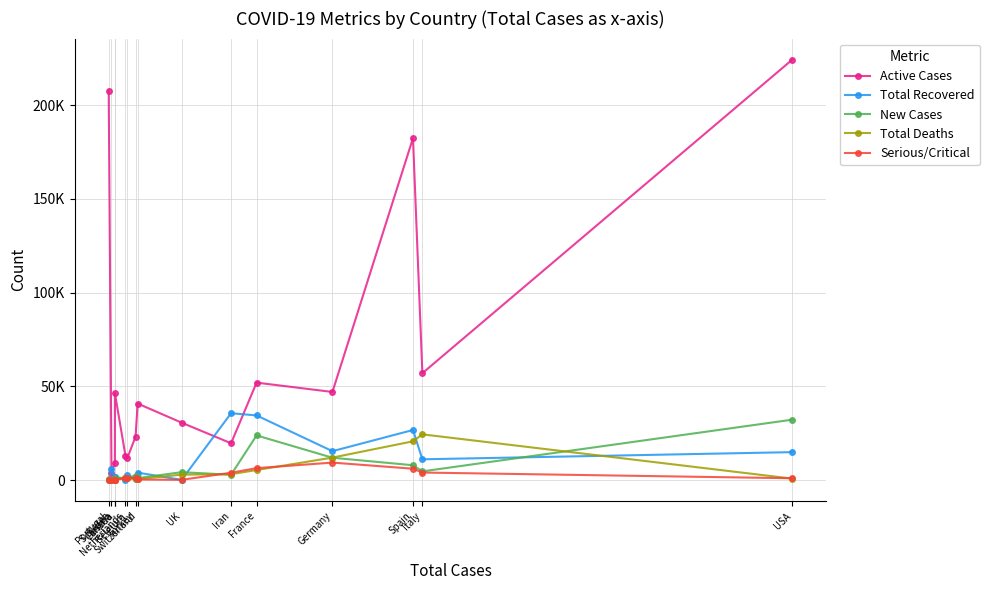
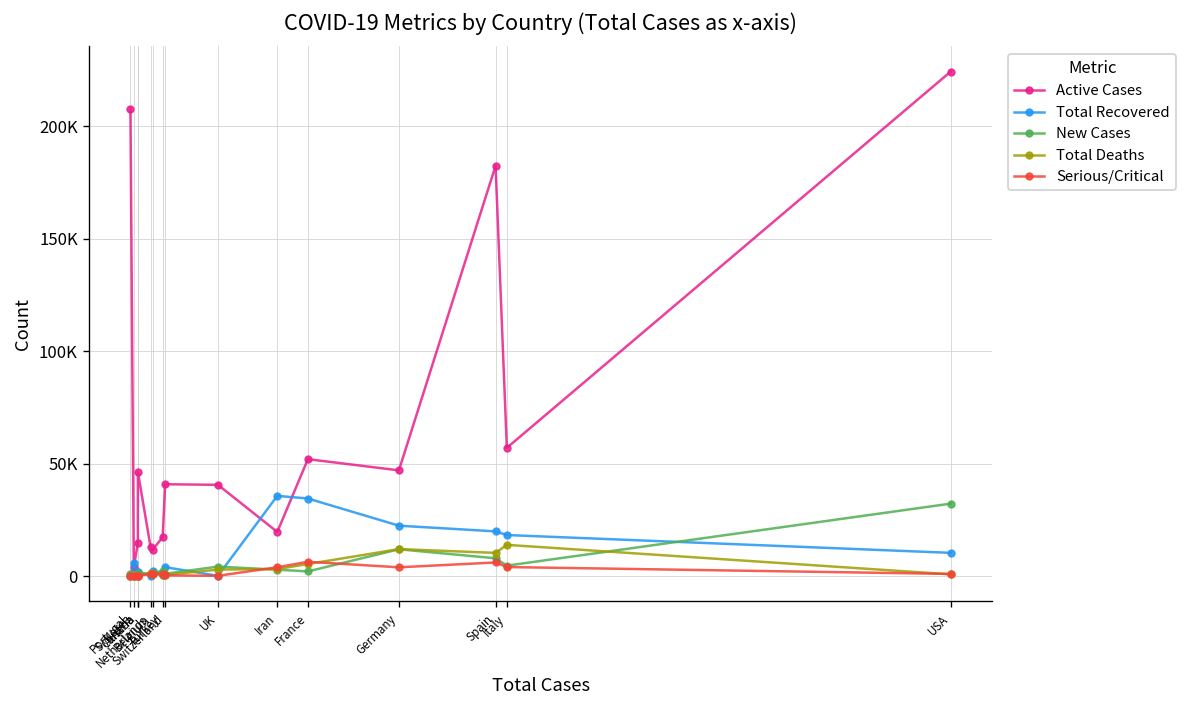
Active Cases, Austria: 9000 -> 15000
Active Cases, Turkey: 23000 -> 17000
Active Cases, UK: 31000 -> 41000
New Cases, France: 24000 -> 2000
Total Recovered, Germany: 15000 -> 22000
Serious/Critical, Germany: 9000 -> 4000
Total Recovered, Spain: 27000 -> 20000
Total Deaths, Spain: 21000 -> 10000
Total Recovered, Italy: 11000 -> 18000
Total Deaths, Italy: 24000 -> 14000
Total Recovered, USA: 15000 -> 10000
